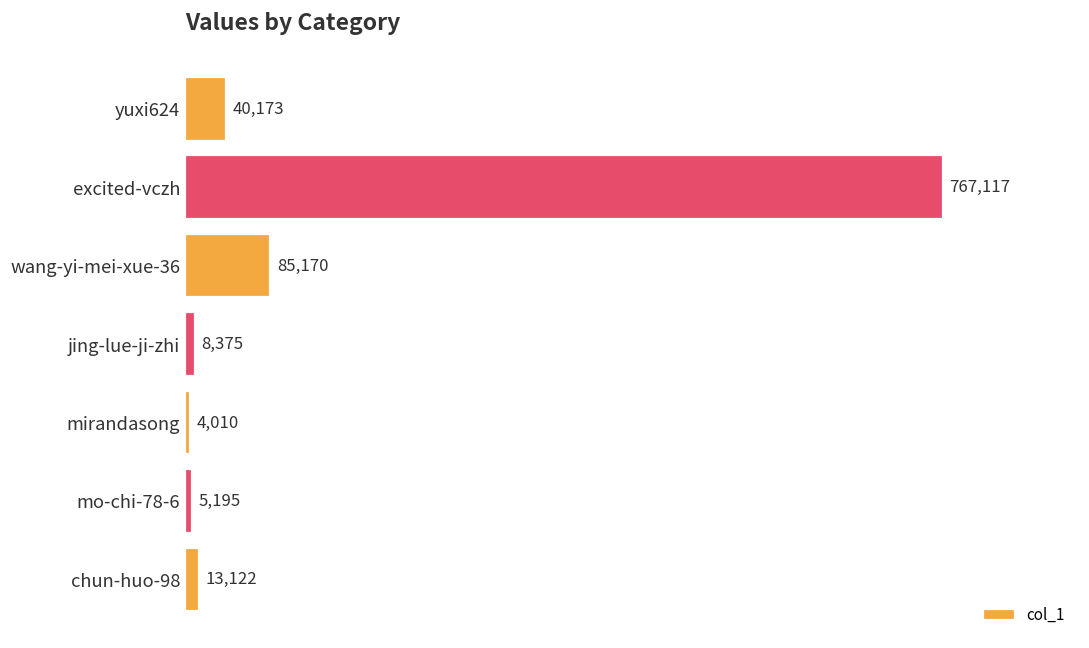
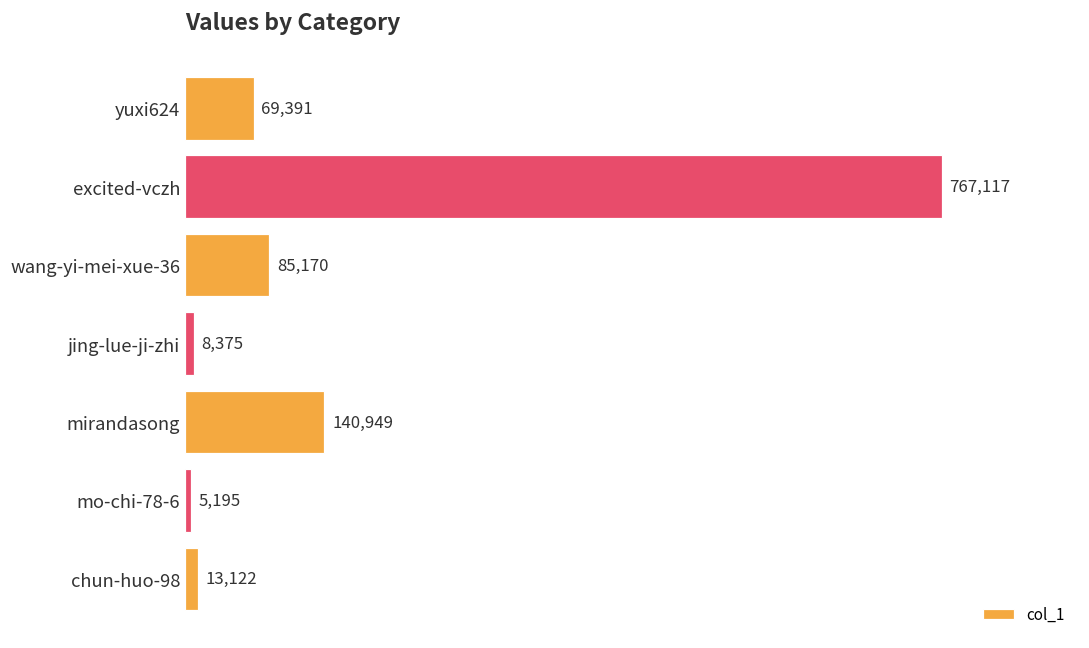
yuxi624: 40,173 -> 69,391
mirandasong: 4,010 -> 140,949
